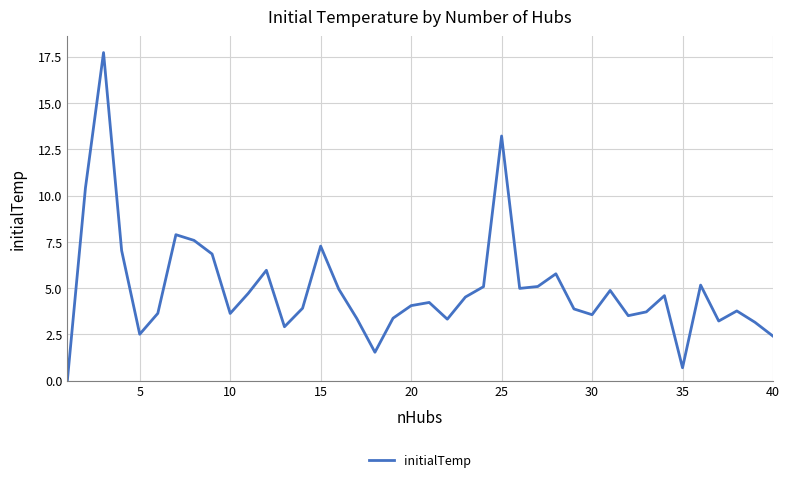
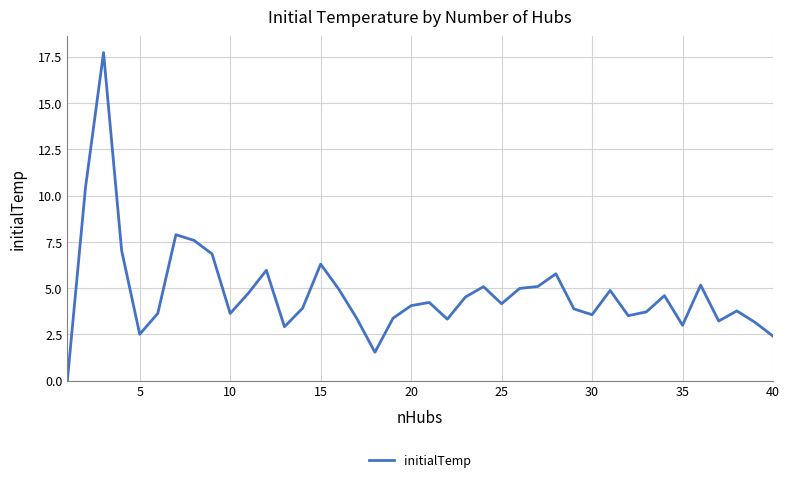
15: 7.3 -> 6.3
25: 13.2 -> 4.2
35: 0.7 -> 3.0
